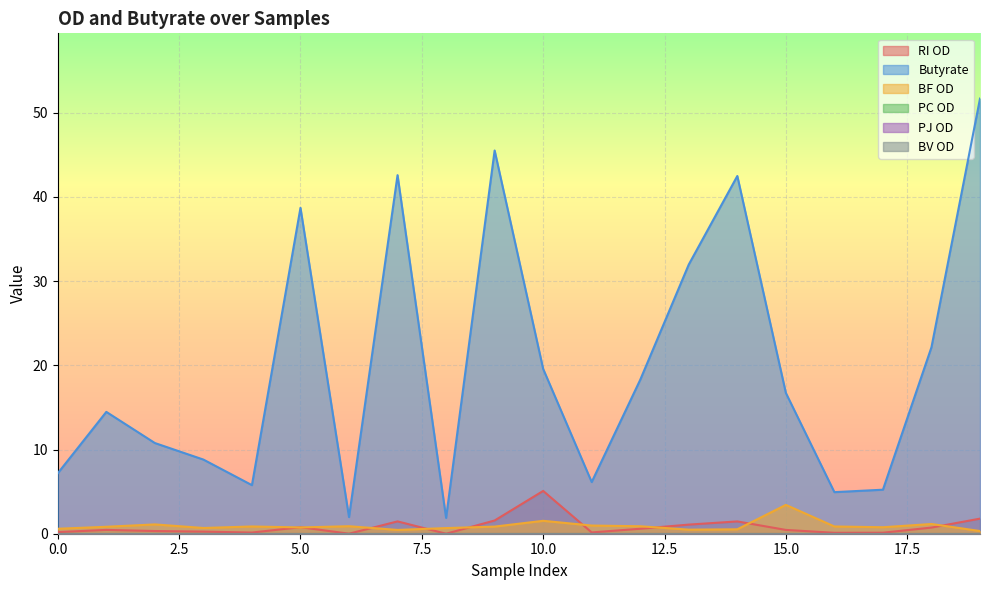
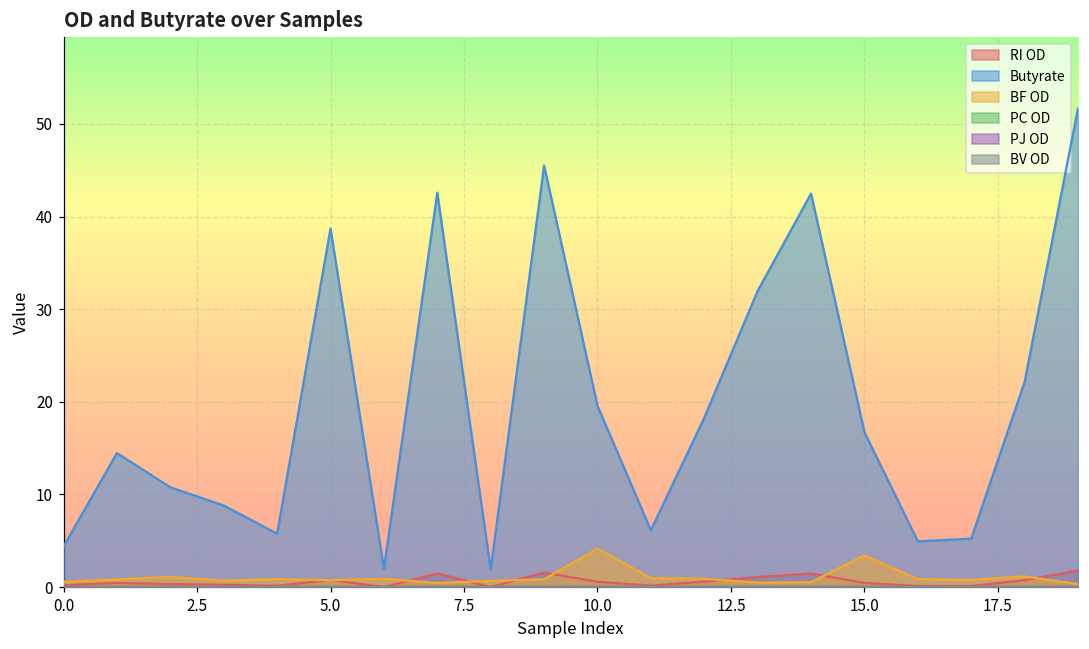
Butyrate, 0.0: 7 -> 4
RI OD, 10.0: 5 -> 1
BF OD, 10.0: 2 -> 4
